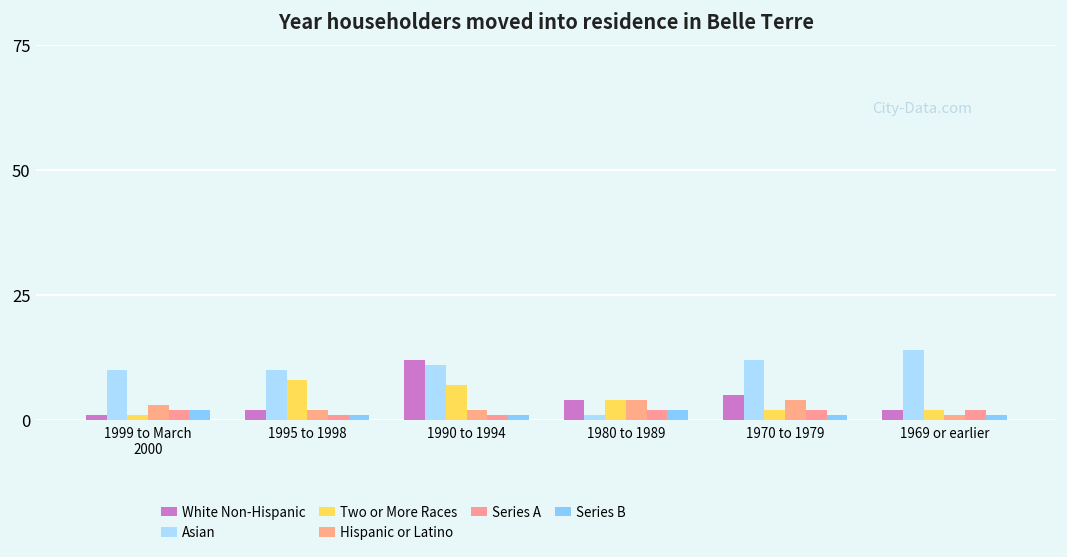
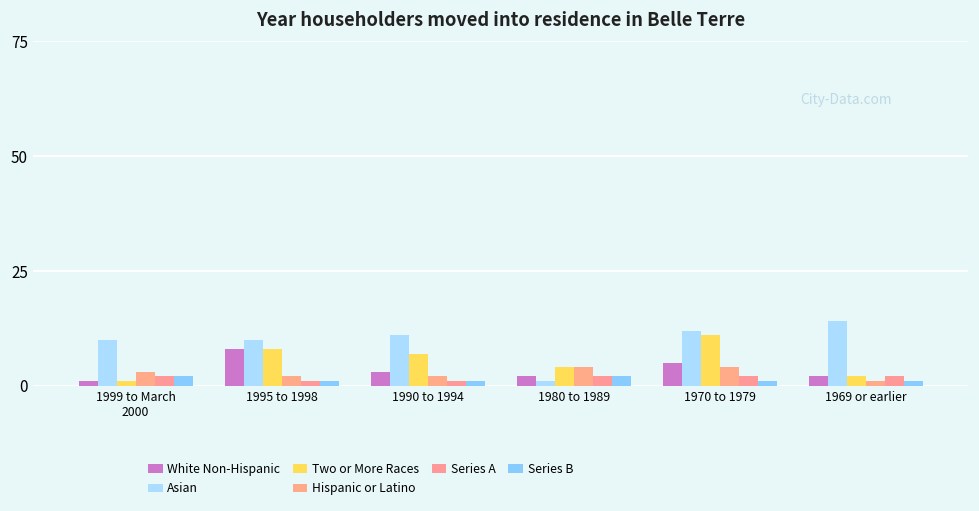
White Non-Hispanic, 1995 to 1998: 2 -> 8
White Non-Hispanic, 1990 to 1994: 12 -> 3
White Non-Hispanic, 1980 to 1989: 4 -> 2
Two or More Races, 1970 to 1979: 2 -> 11
